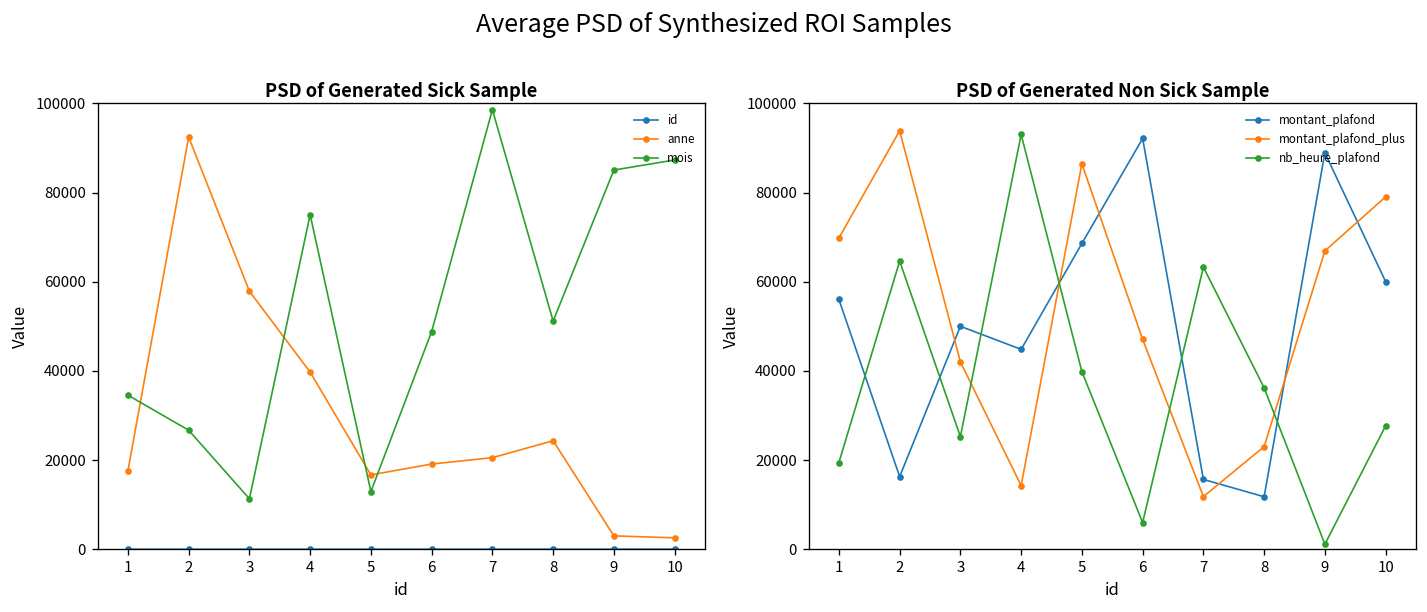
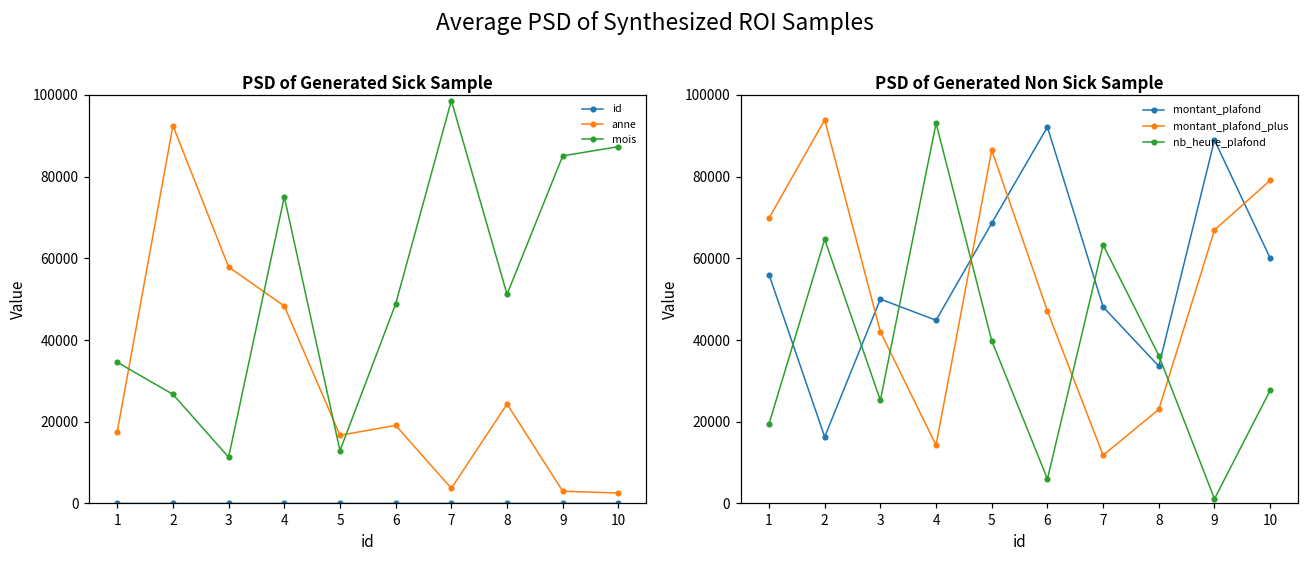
PSD of Generated Sick Sample, anne, 4: 40000 -> 48000
PSD of Generated Sick Sample, anne, 7: 21000 -> 4000
PSD of Generated Non Sick Sample, montant_plafond, 7: 16000 -> 48000
PSD of Generated Non Sick Sample, montant_plafond, 8: 12000 -> 34000
